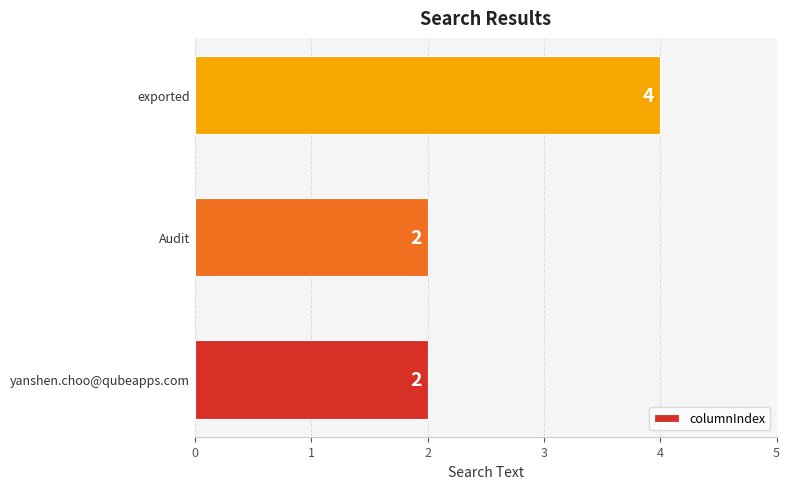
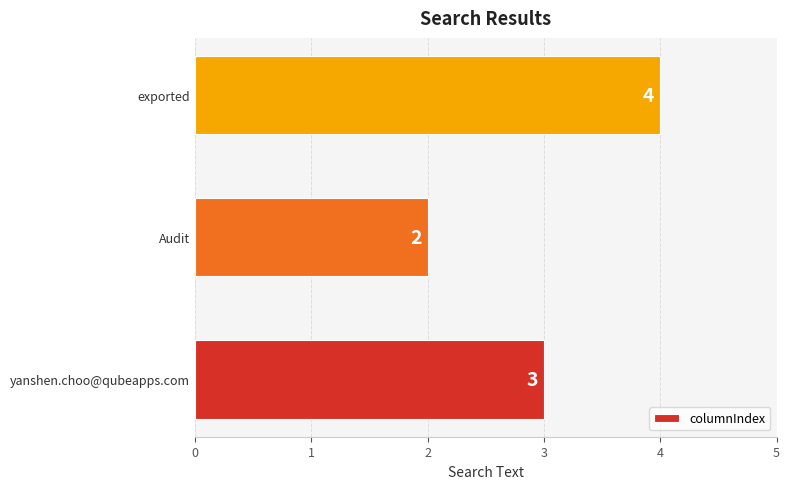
yanshen.choo@qubeapps.com: 2 -> 3
